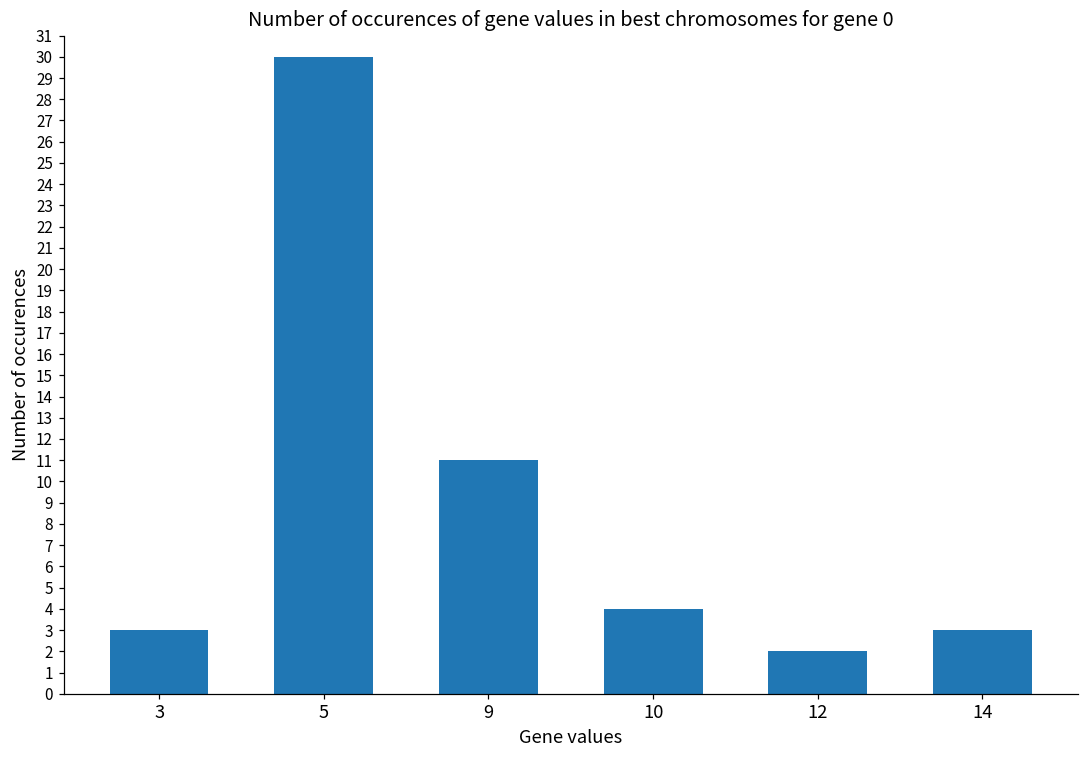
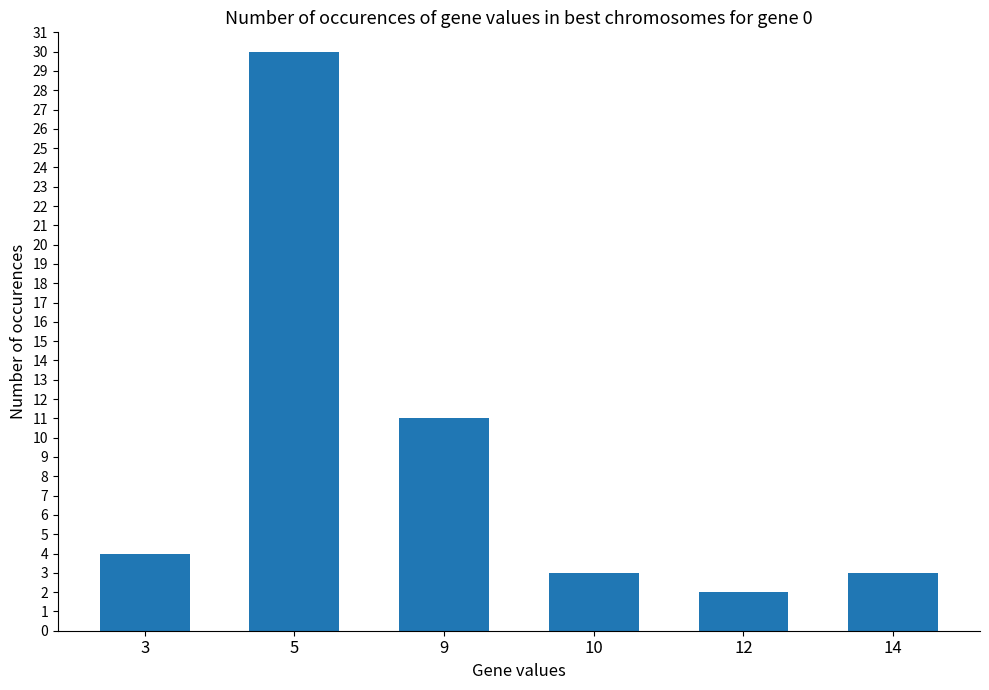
3: 3 -> 4
10: 4 -> 3
